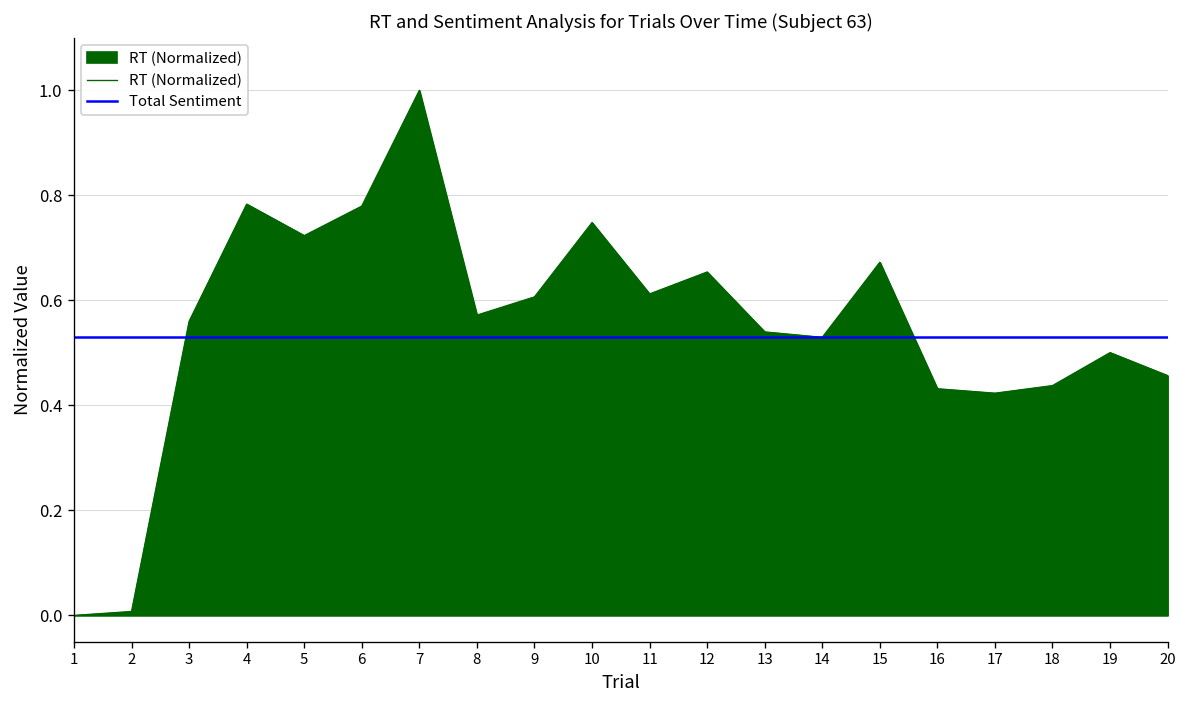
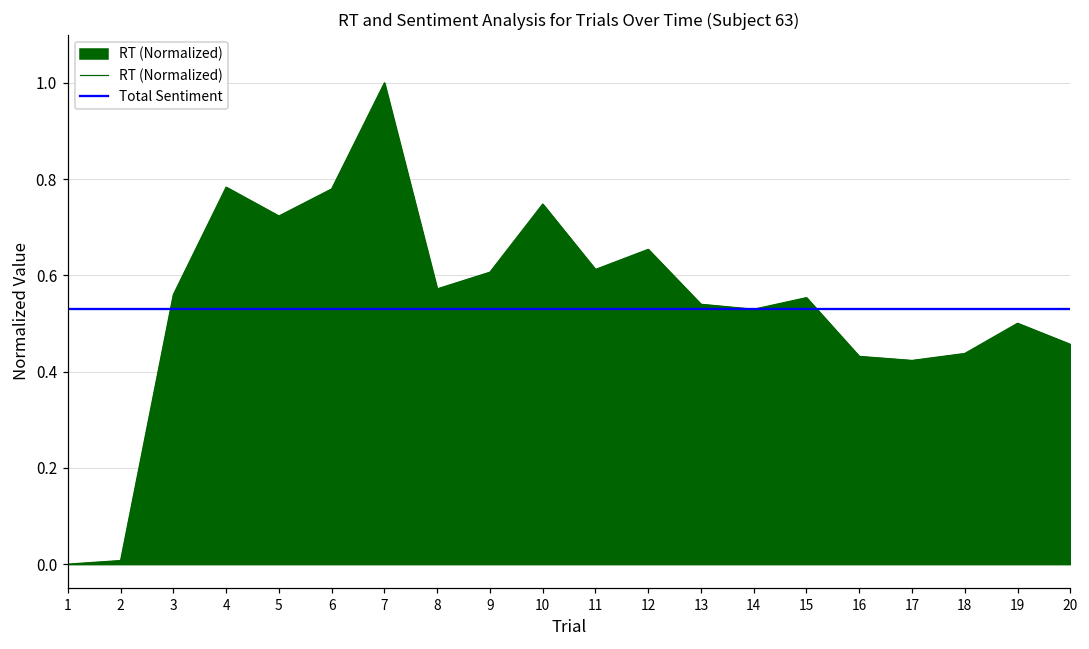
RT (Normalized), 15: 0.67 -> 0.55
